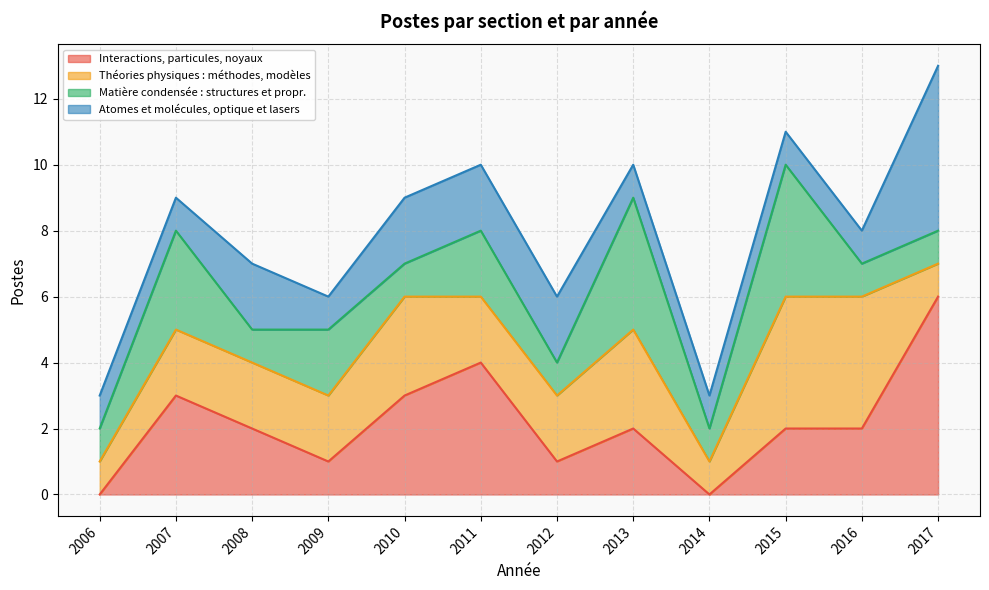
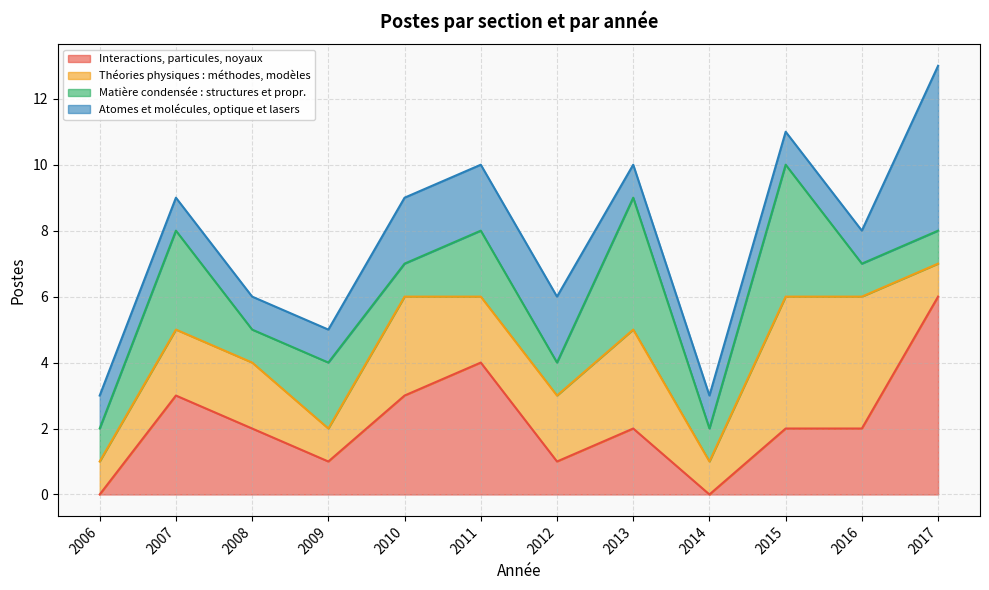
Atomes et molécules, optique et lasers, 2008: 2 -> 1
Théories physiques : méthodes, modèles, 2009: 2 -> 1
